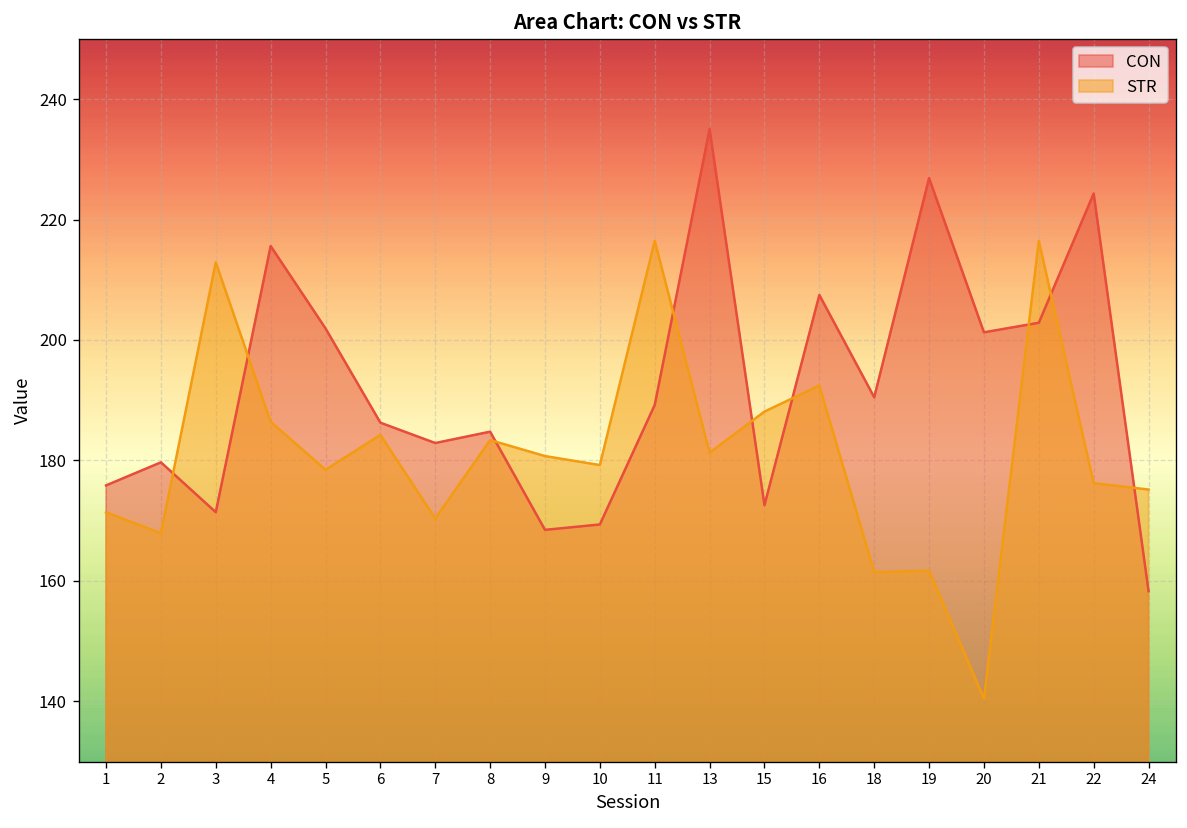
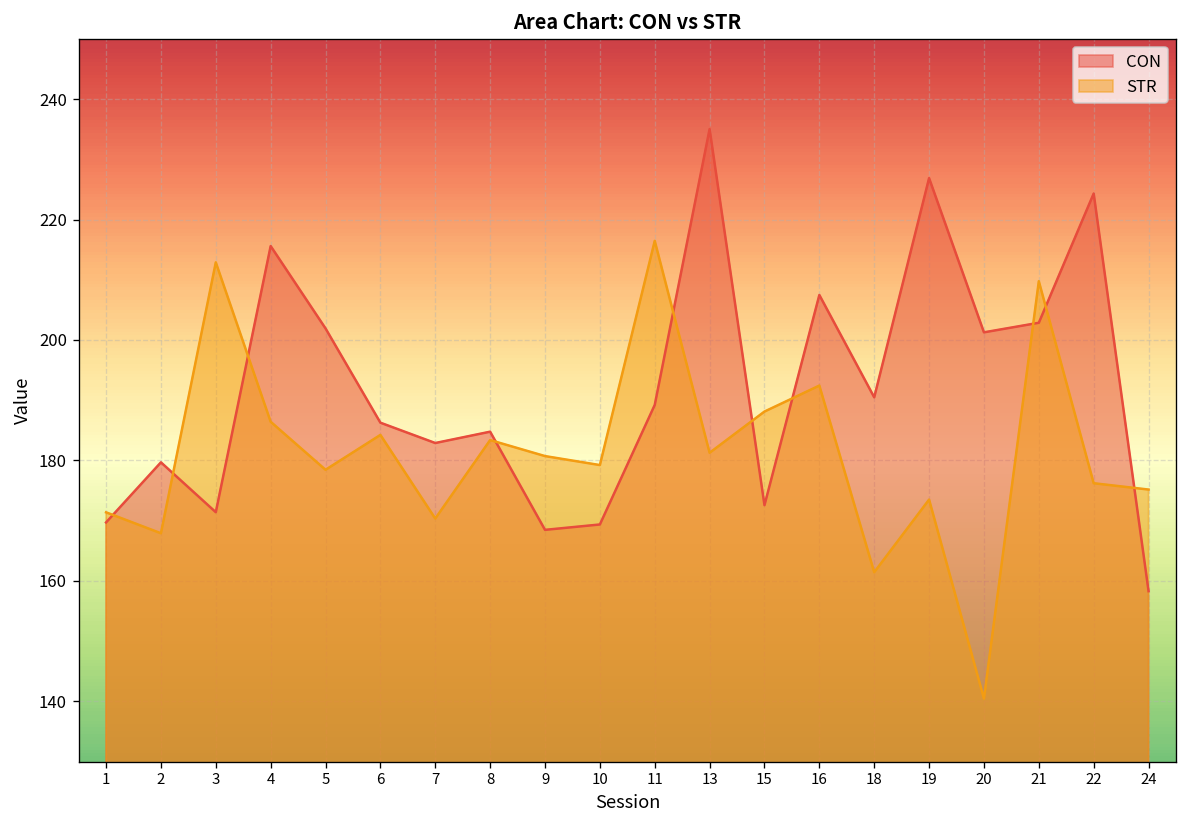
CON, 1: 176 -> 170
STR, 19: 162 -> 174
STR, 21: 216 -> 210
